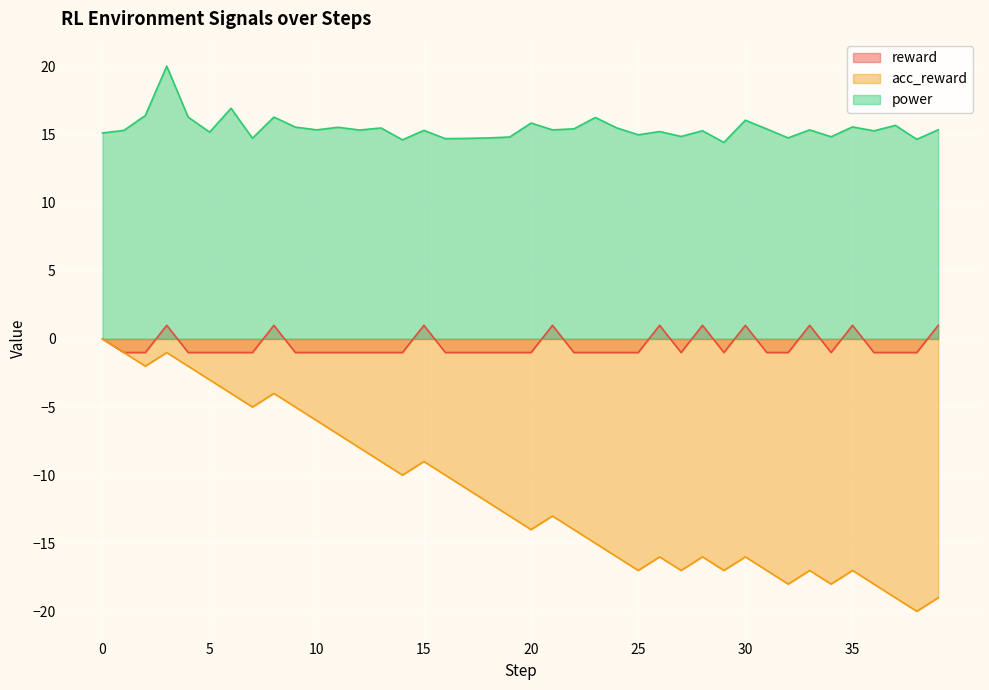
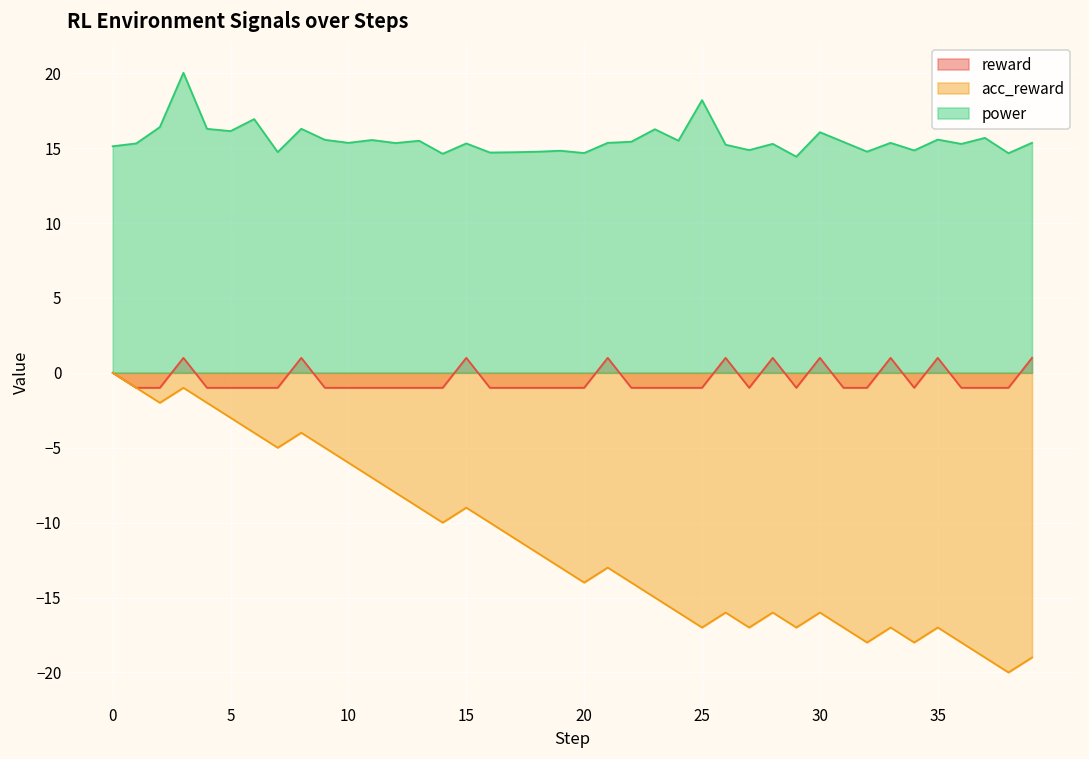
power, 5: 15.2 -> 16.1
power, 20: 15.9 -> 14.7
power, 25: 15.0 -> 18.2
